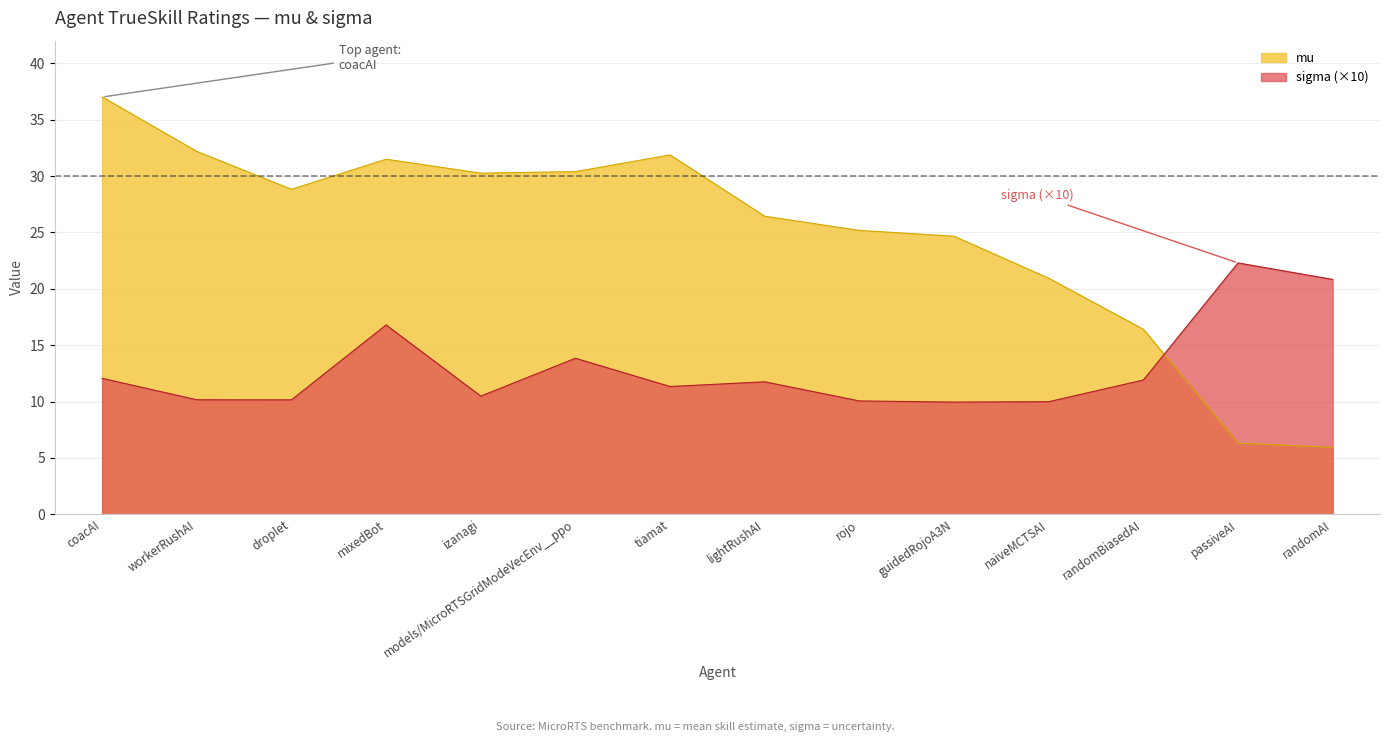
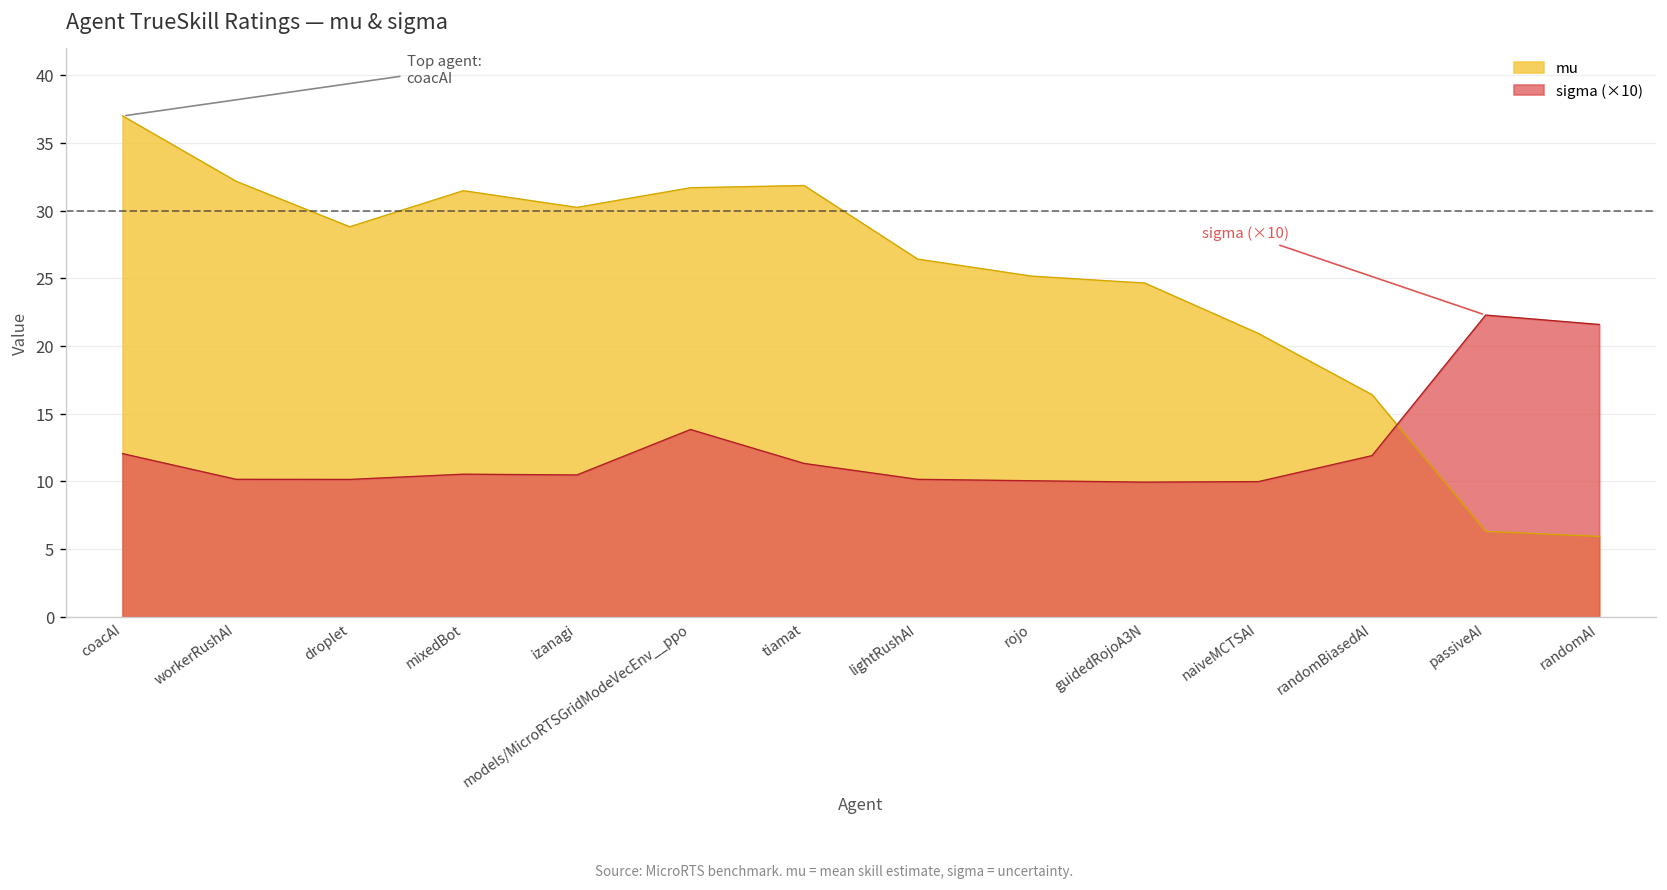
sigma (×10), mixedBot: 16.8 -> 10.5
mu, models/MicroRTSGridModeVecEnv__ppo: 30.4 -> 31.7
sigma (×10), lightRushAI: 11.8 -> 10.2
sigma (×10), randomAI: 20.8 -> 21.6
